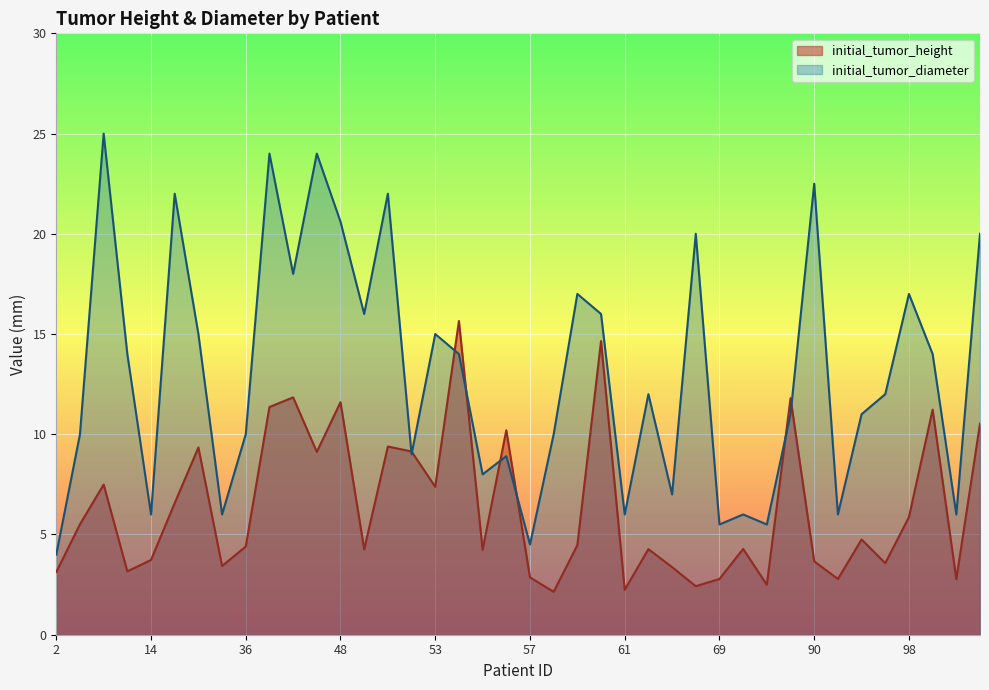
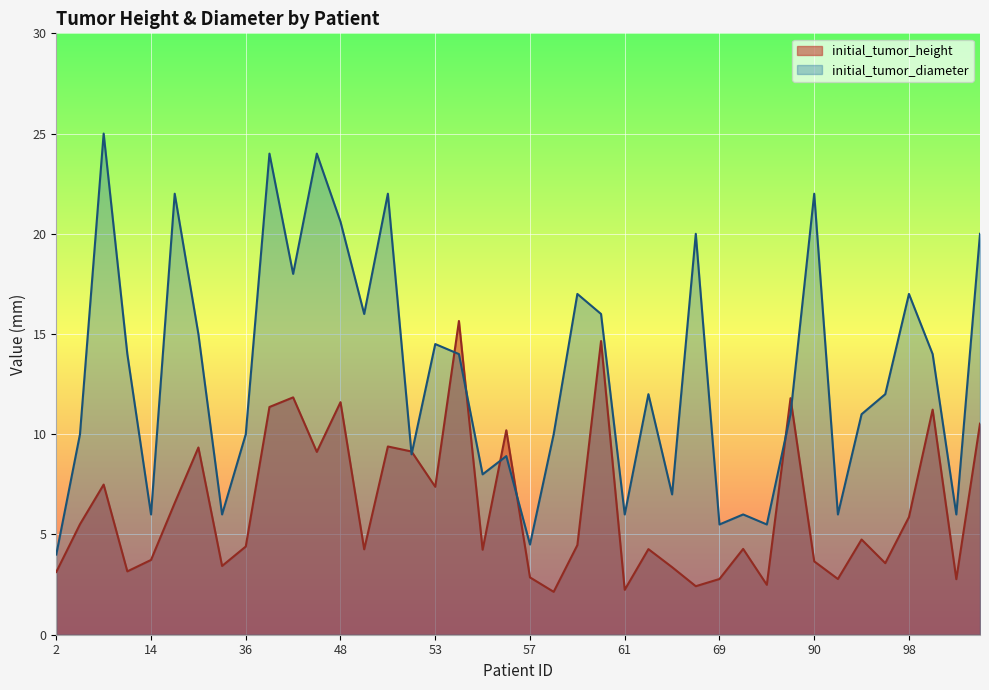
initial_tumor_diameter, 53: 15.0 -> 14.5
initial_tumor_diameter, 90: 22.5 -> 22.0
